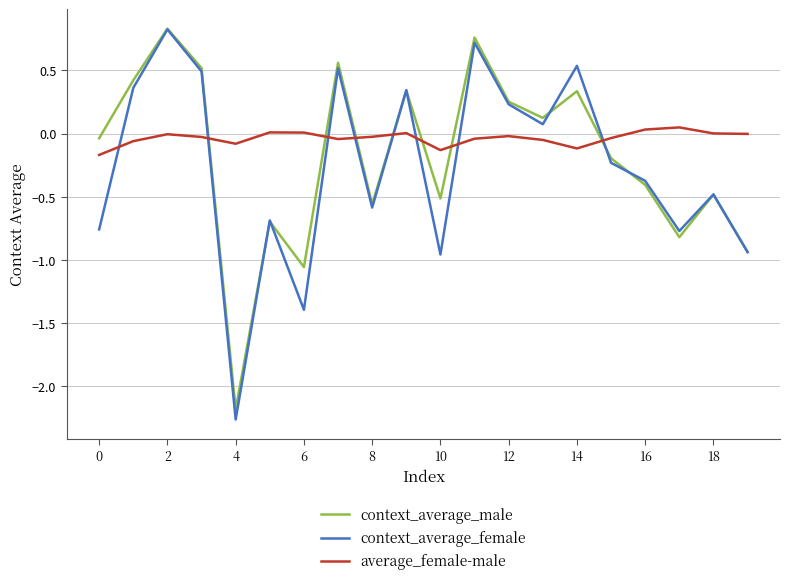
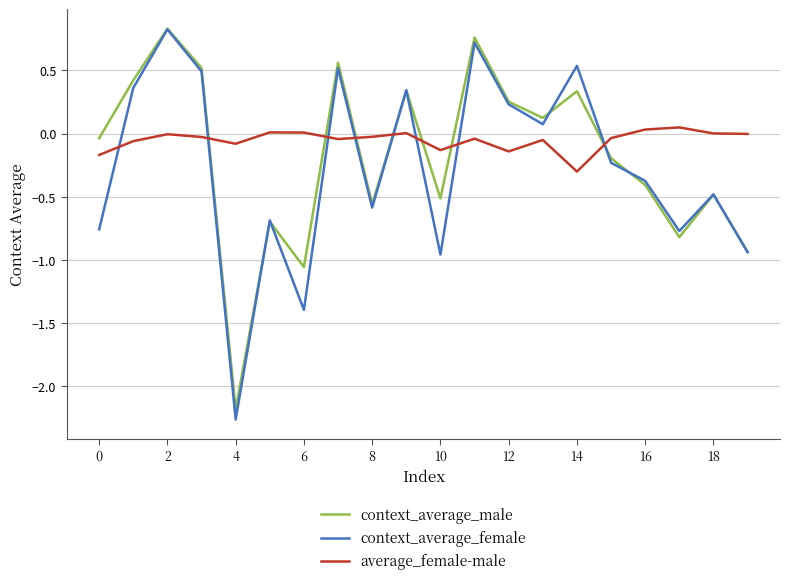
average_female-male, 12: -0.02 -> -0.14
average_female-male, 14: -0.12 -> -0.30
